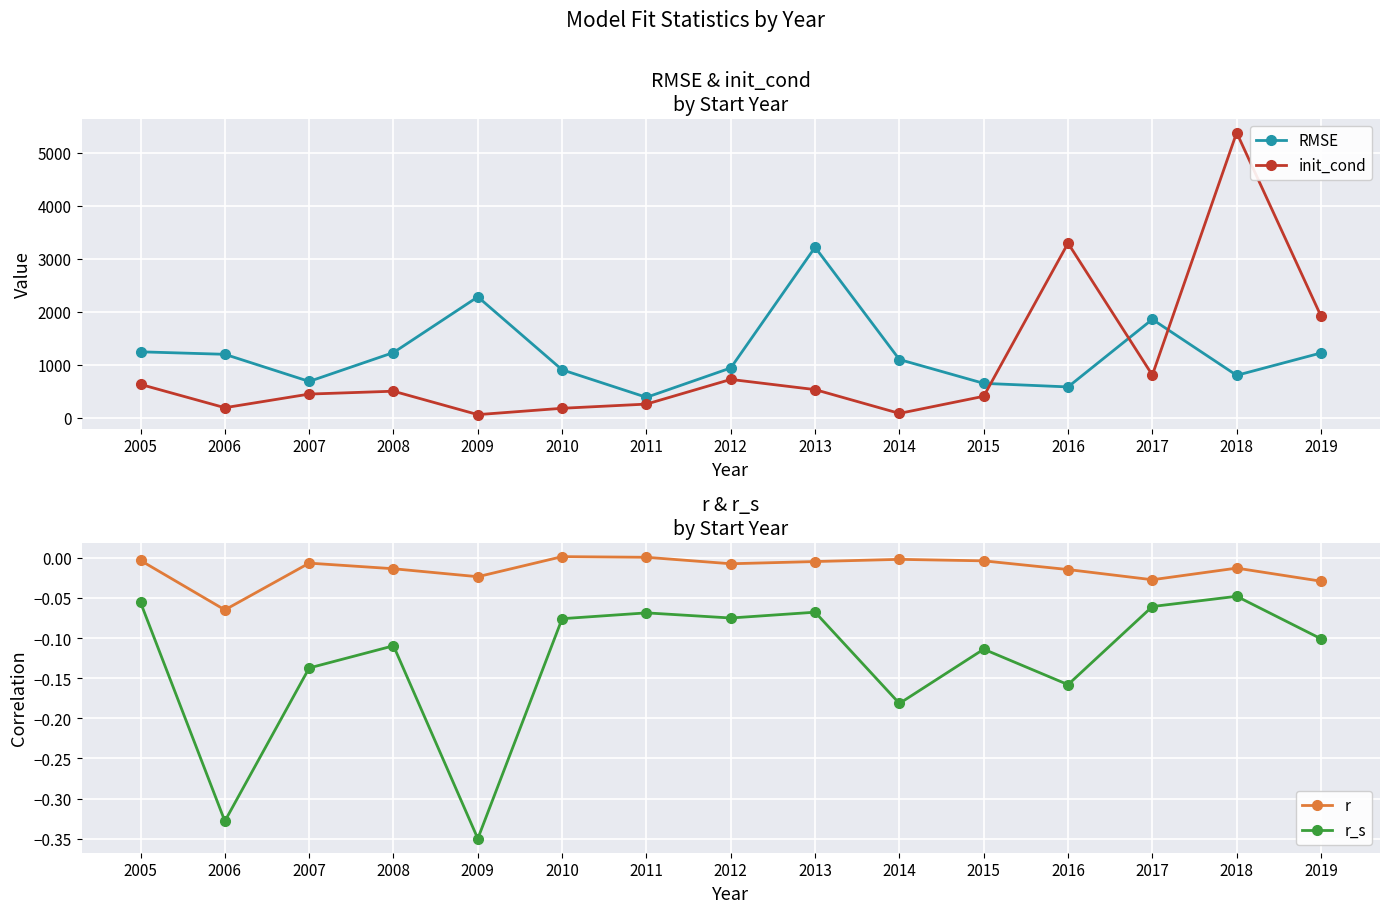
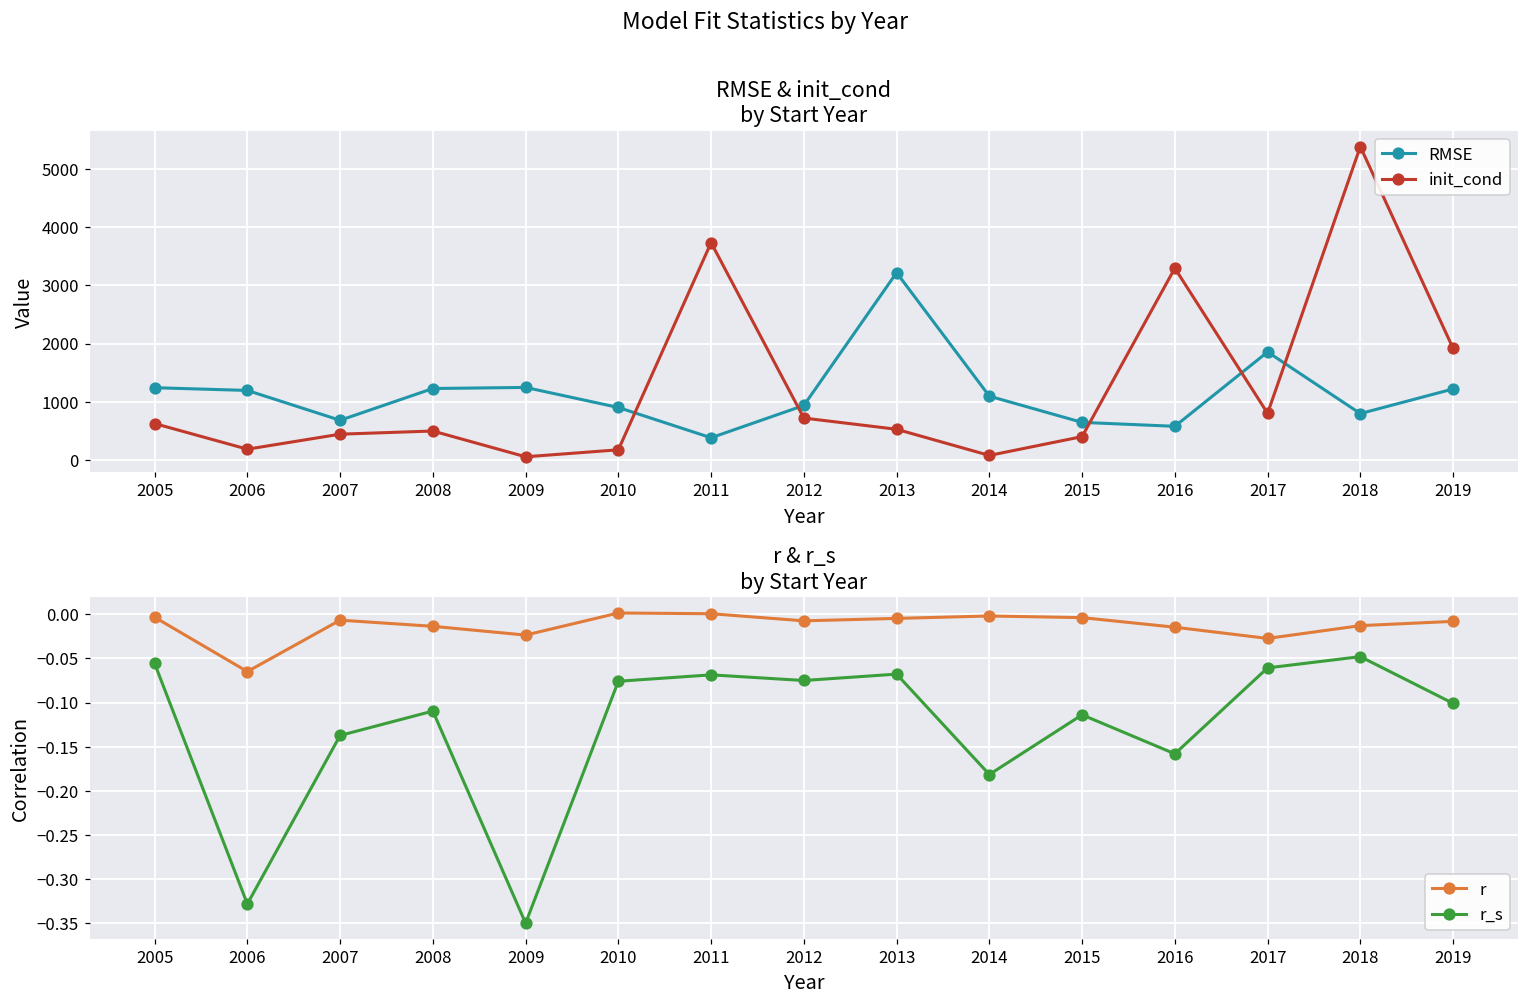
RMSE & init_cond by Start Year, RMSE, 2009: 2300 -> 1200
RMSE & init_cond by Start Year, init_cond, 2011: 300 -> 3700
r & r_s by Start Year, r, 2019: -0.03 -> -0.01
